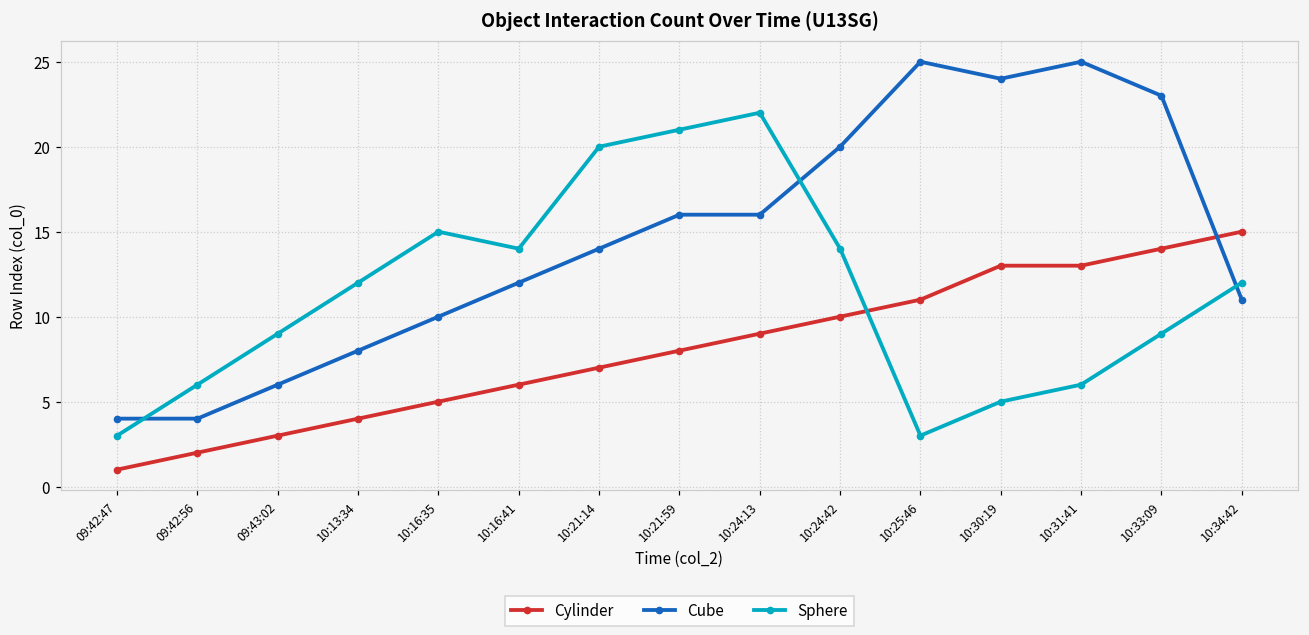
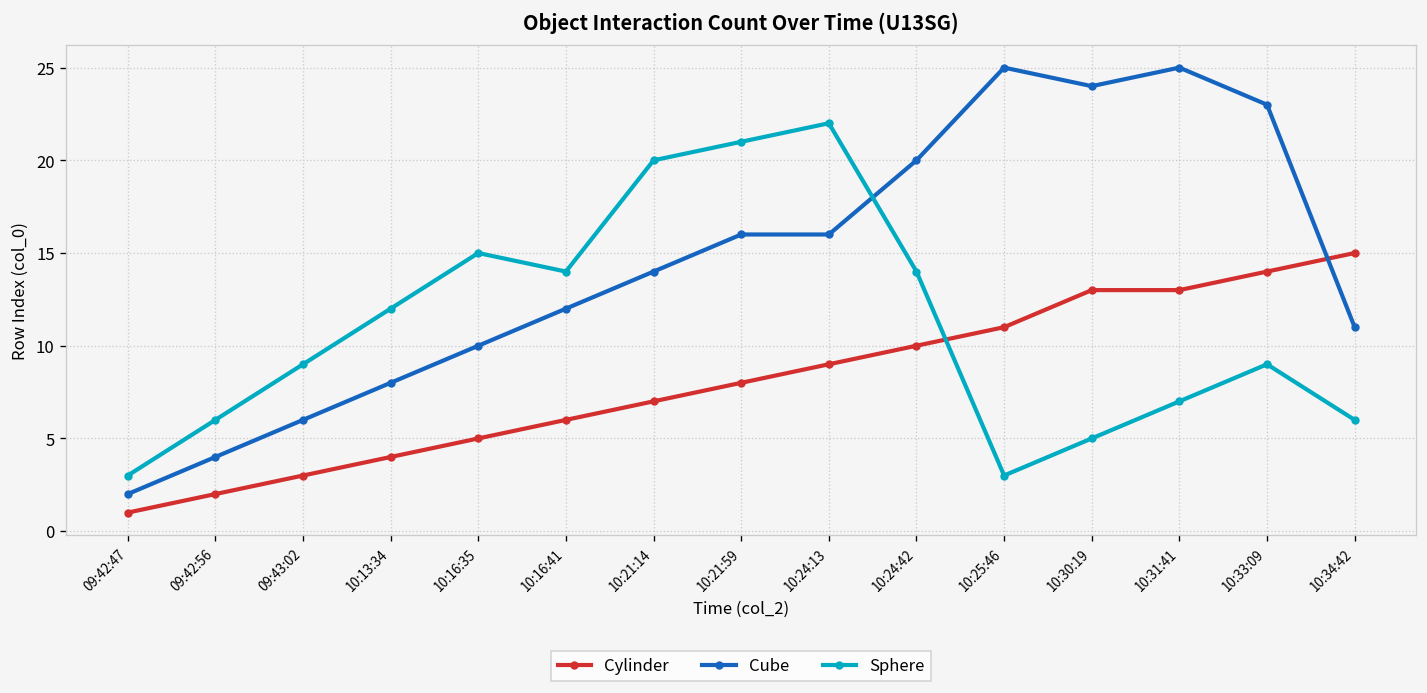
Cube, 09:42:47: 4 -> 2
Sphere, 10:31:41: 6 -> 7
Sphere, 10:34:42: 12 -> 6
